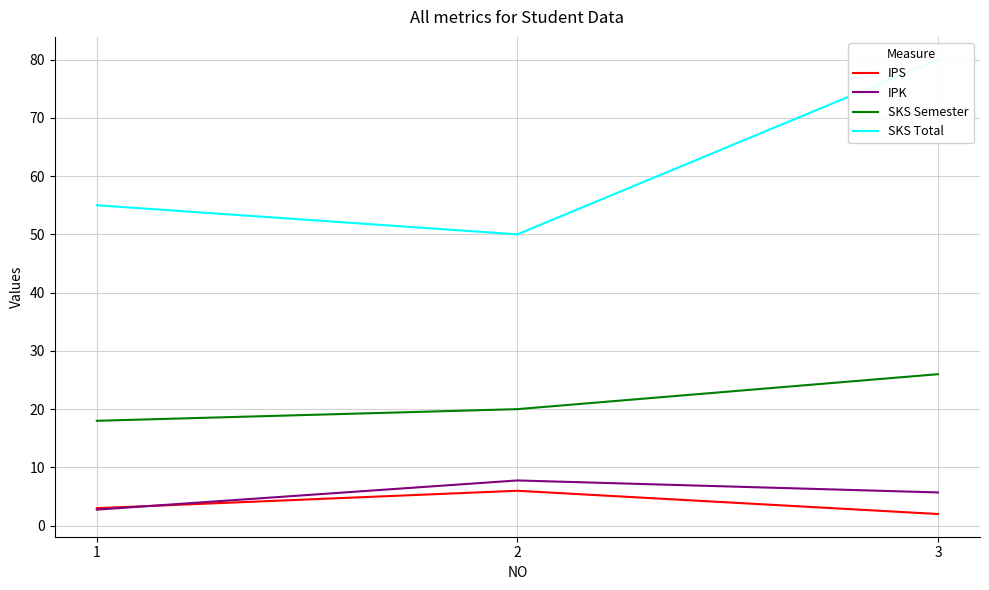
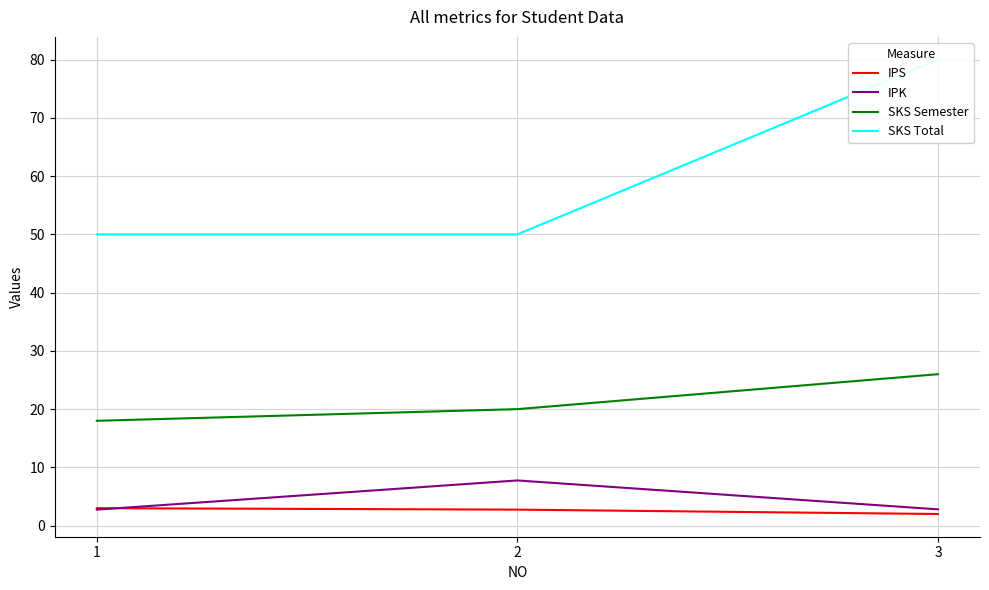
SKS Total, 1: 55 -> 50
IPS, 2: 6 -> 3
IPK, 3: 6 -> 3
